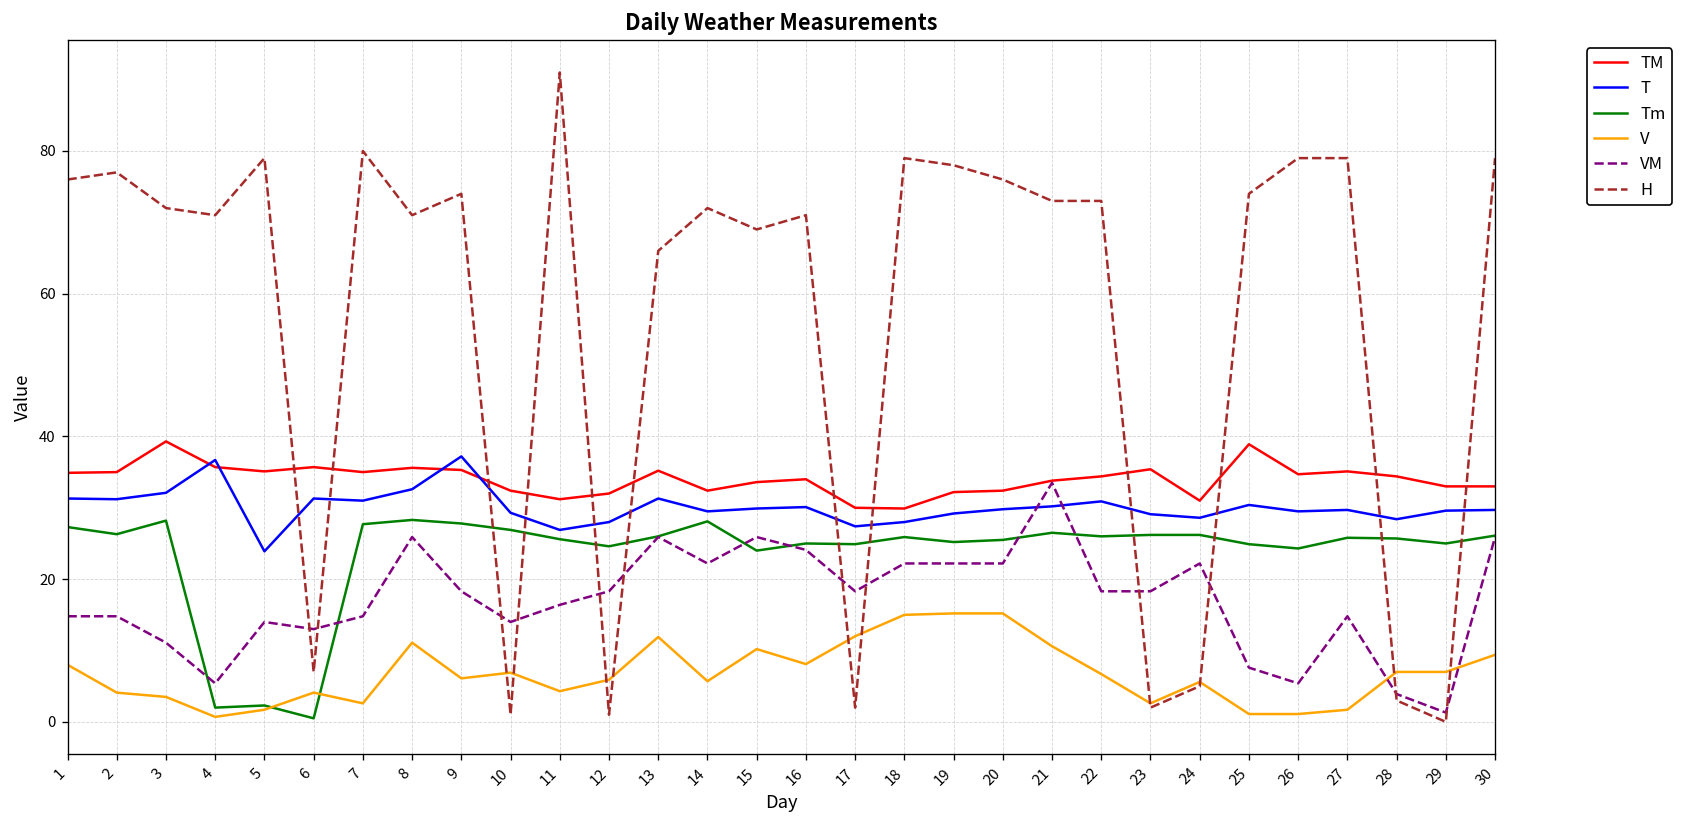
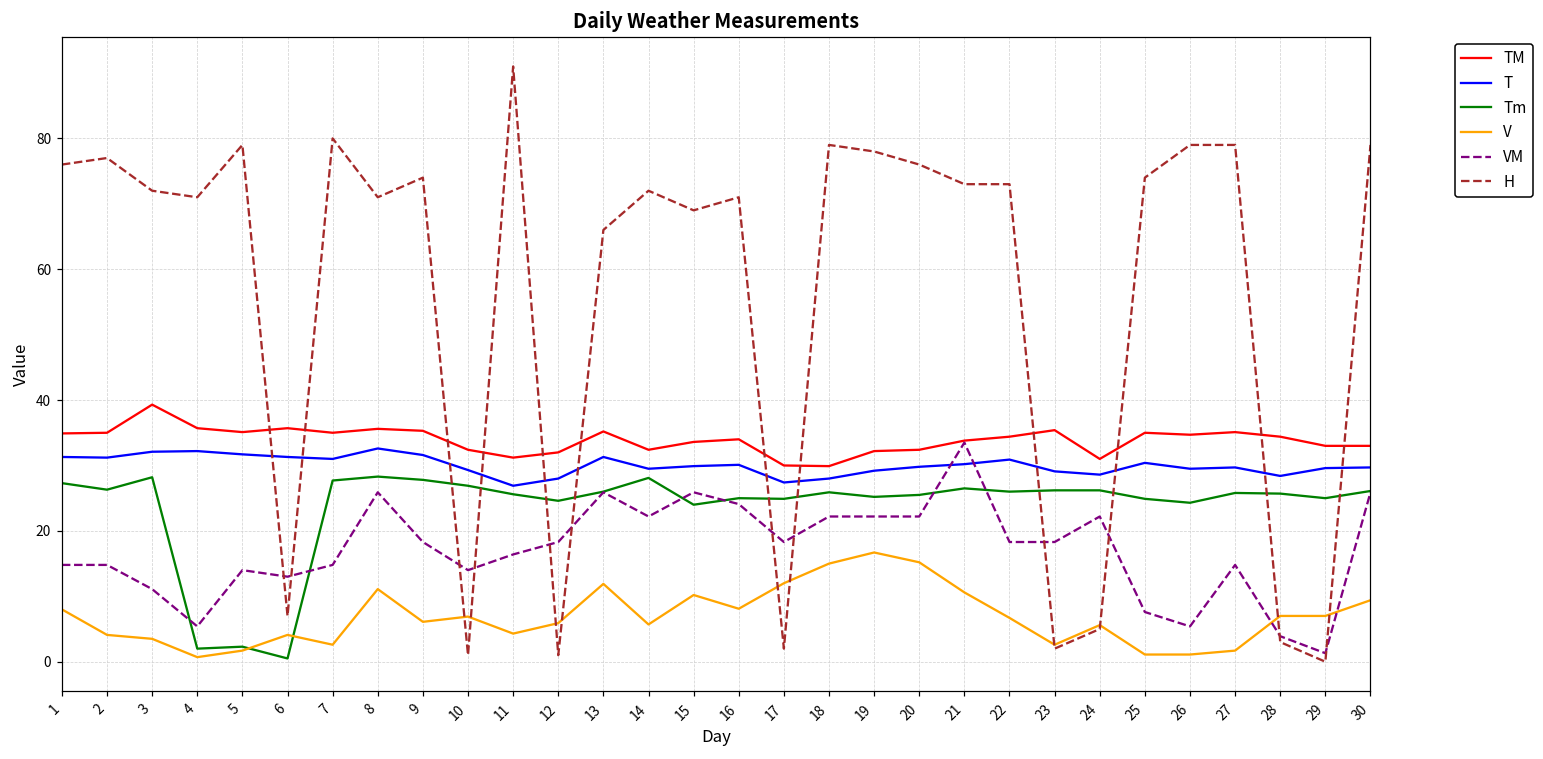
T, 4: 37 -> 32
T, 5: 24 -> 32
T, 9: 37 -> 32
V, 19: 15 -> 17
TM, 25: 39 -> 35
